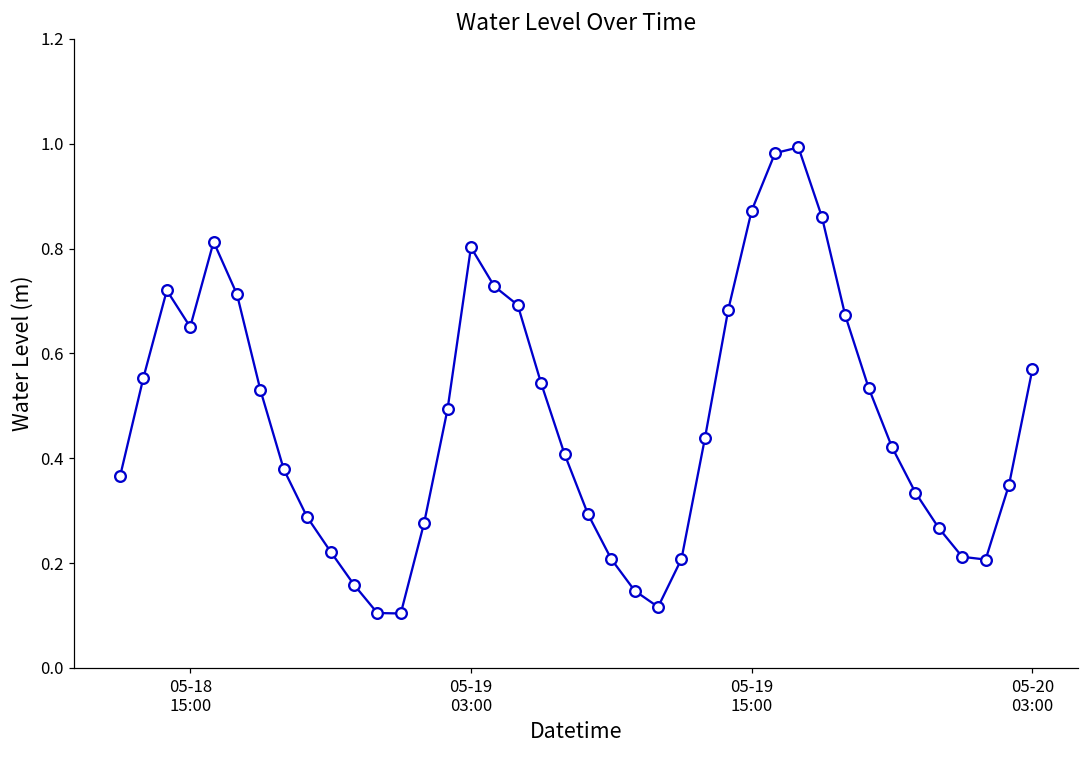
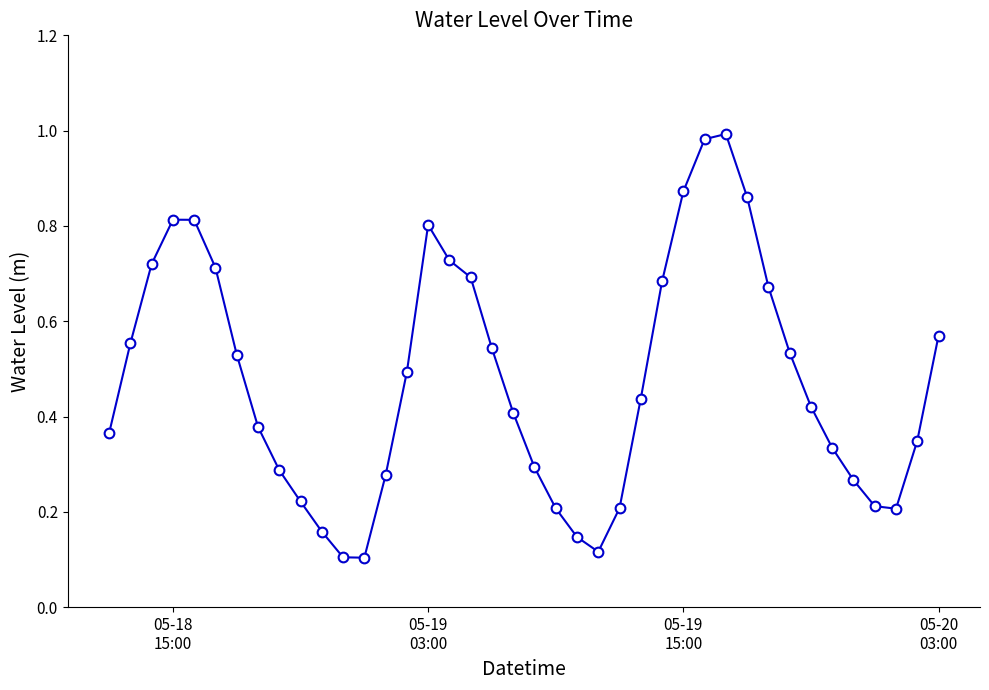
05-18 15:00: 0.65 -> 0.81
